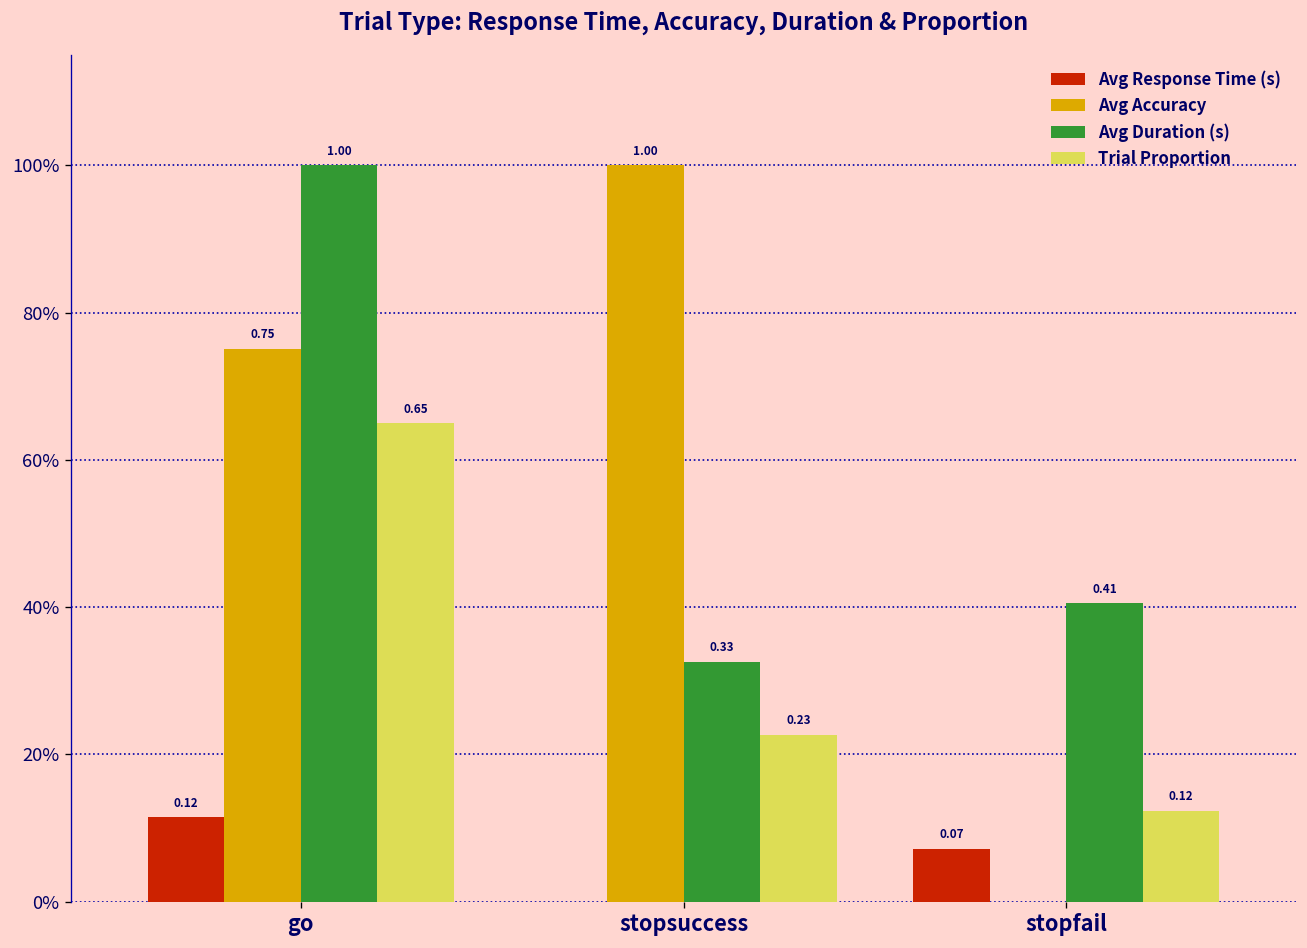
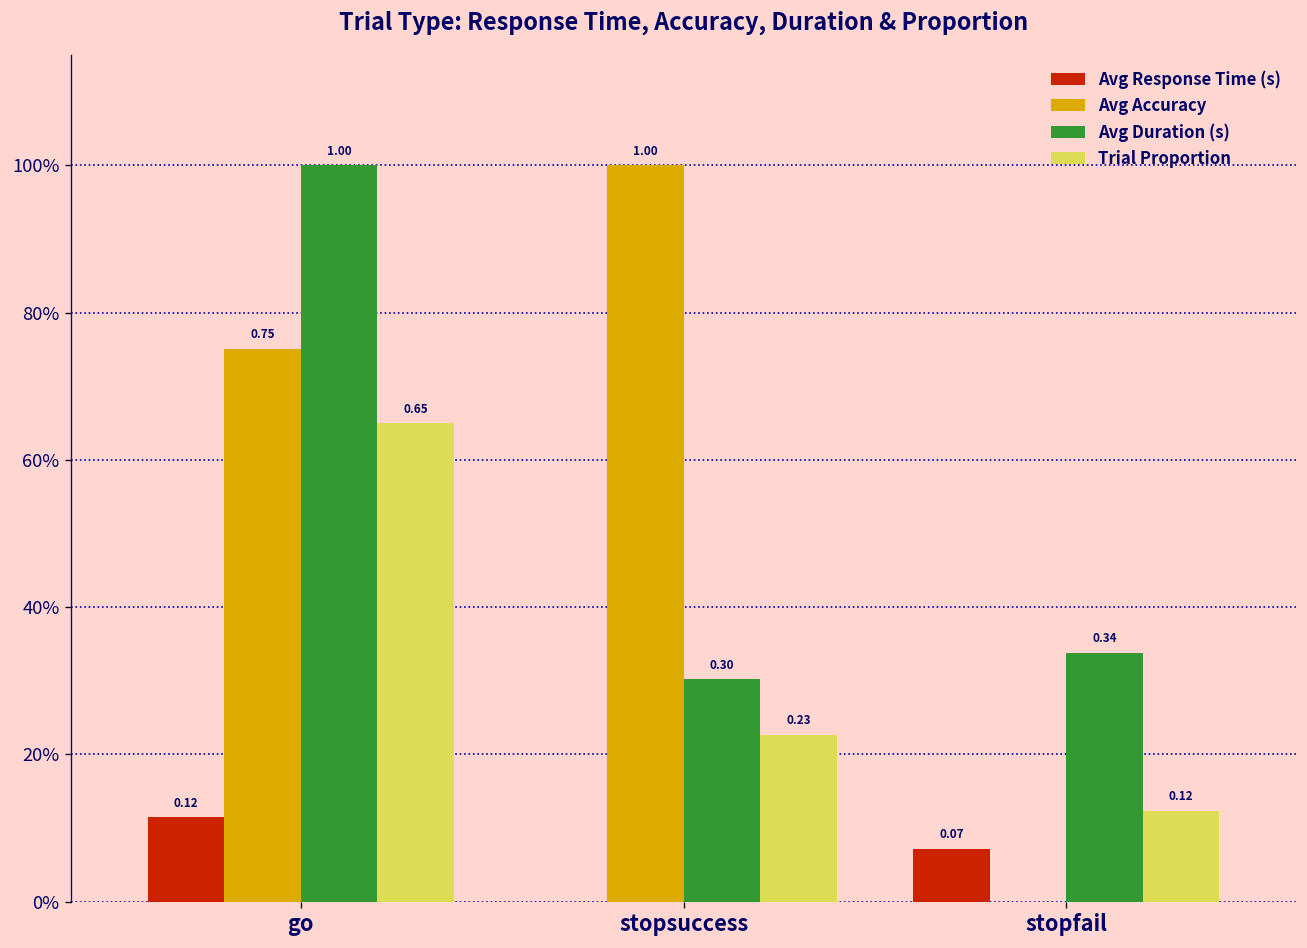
Avg Duration (s), stopsuccess: 0.33 -> 0.30
Avg Duration (s), stopfail: 0.41 -> 0.34
